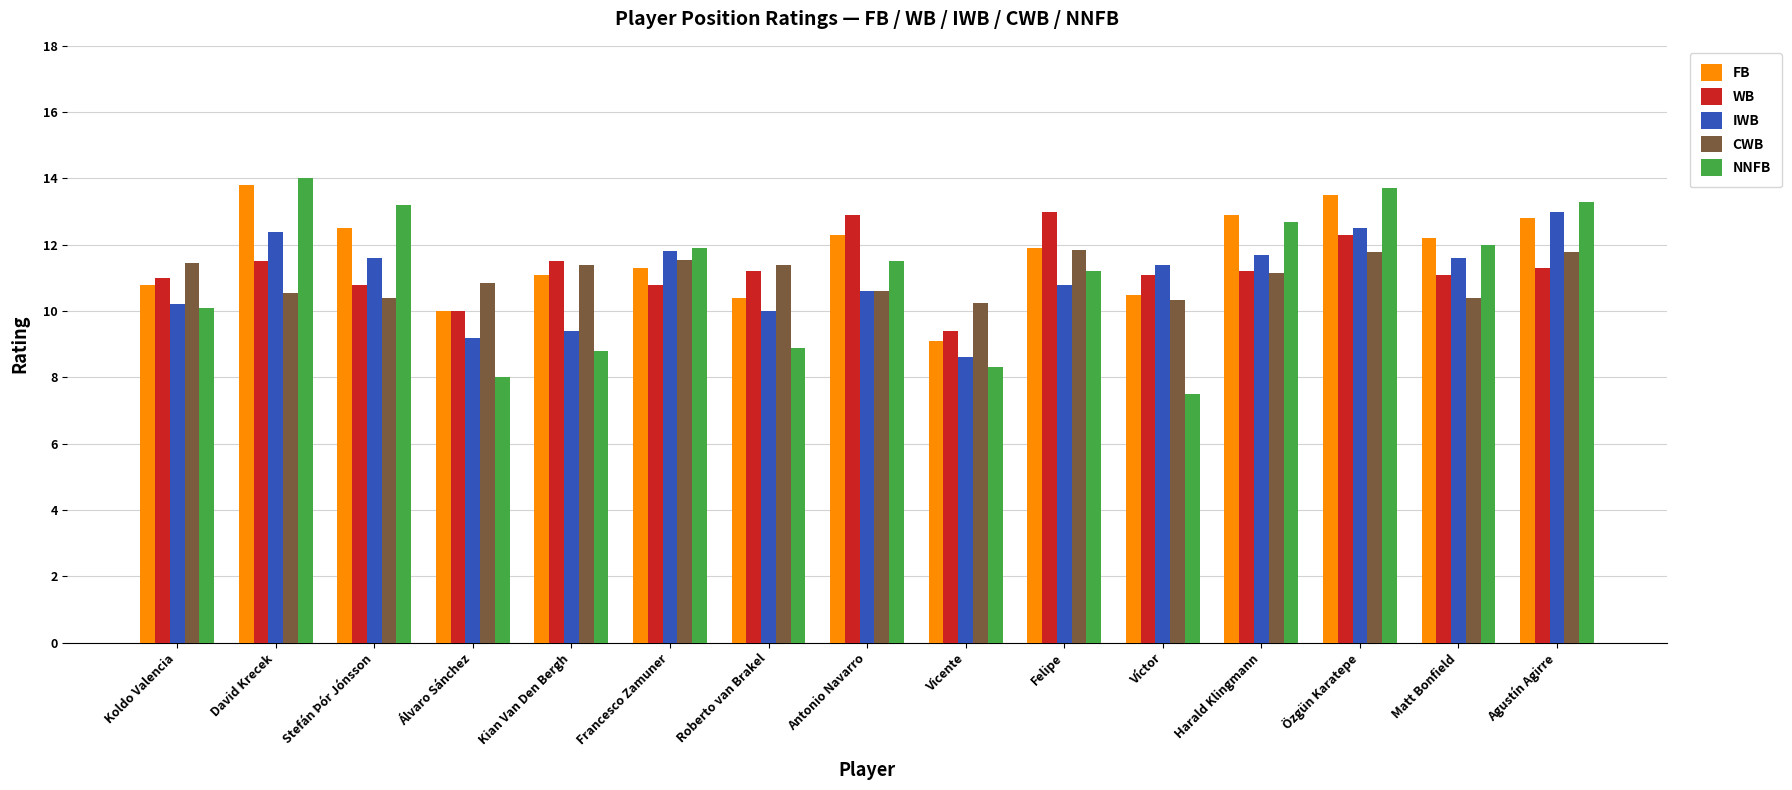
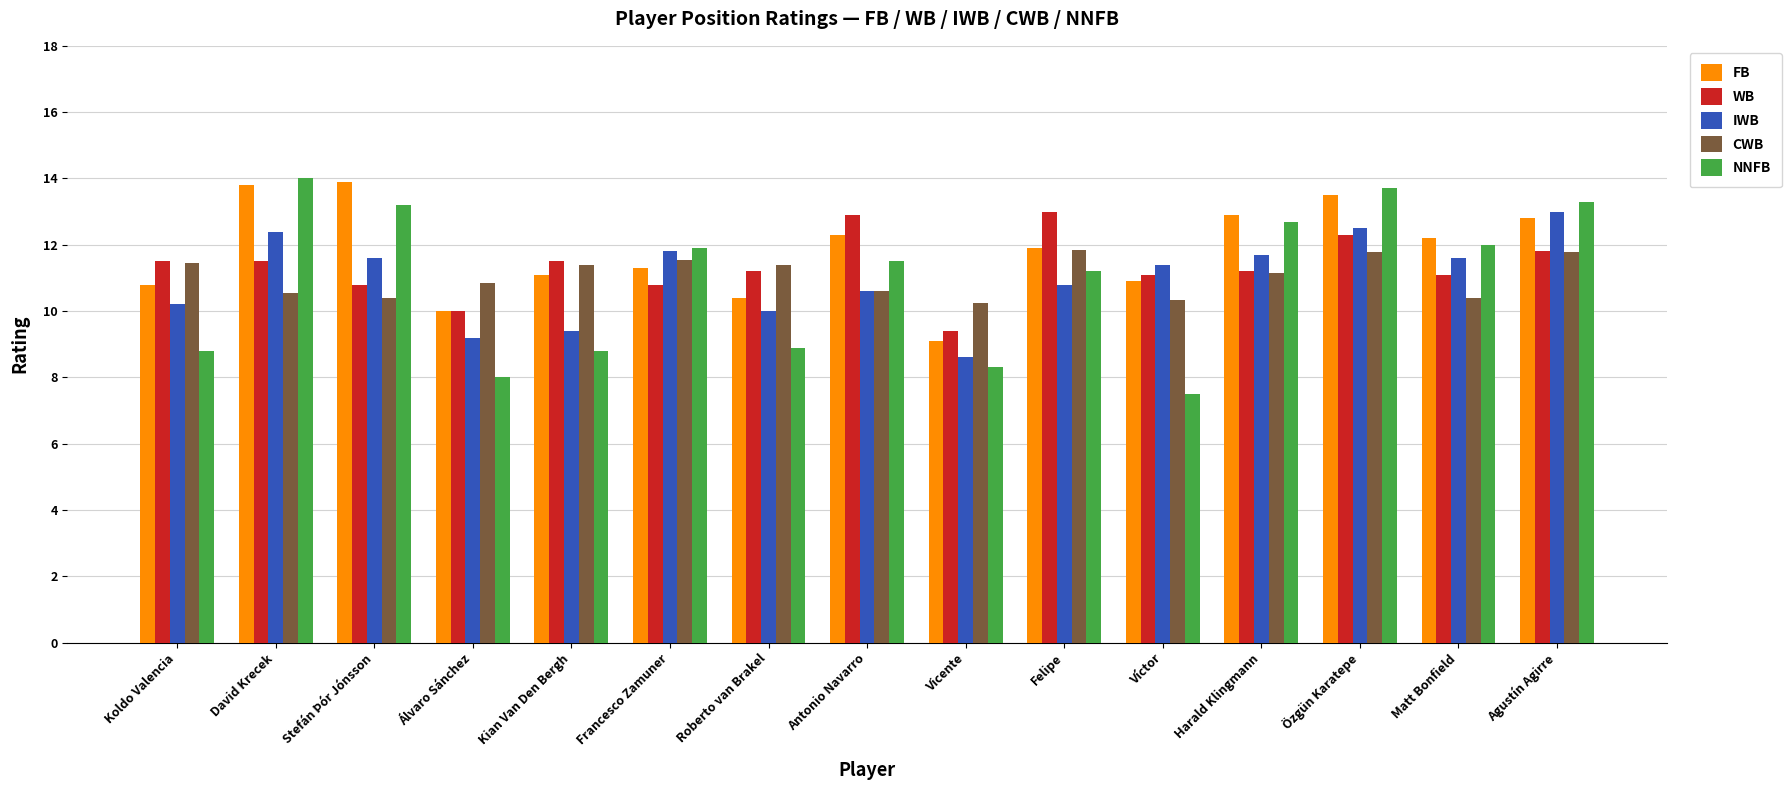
WB, Koldo Valencia: 11.0 -> 11.5
NNFB, Koldo Valencia: 10.1 -> 8.8
FB, Stefán Þór Jónsson: 12.5 -> 13.9
FB, Víctor: 10.5 -> 10.9
WB, Agustín Agirre: 11.3 -> 11.8
